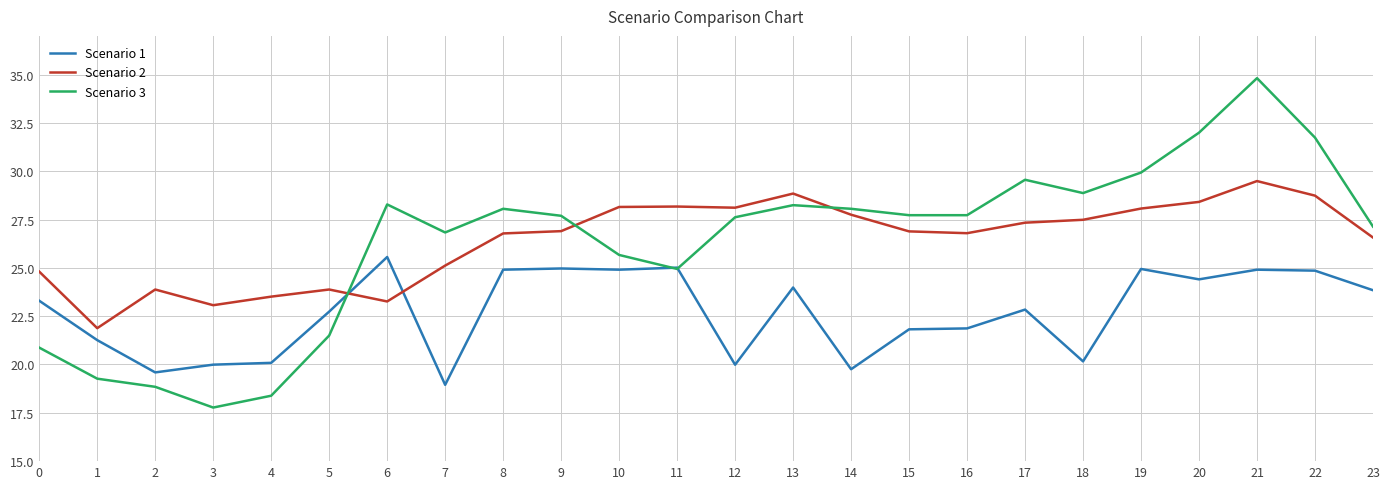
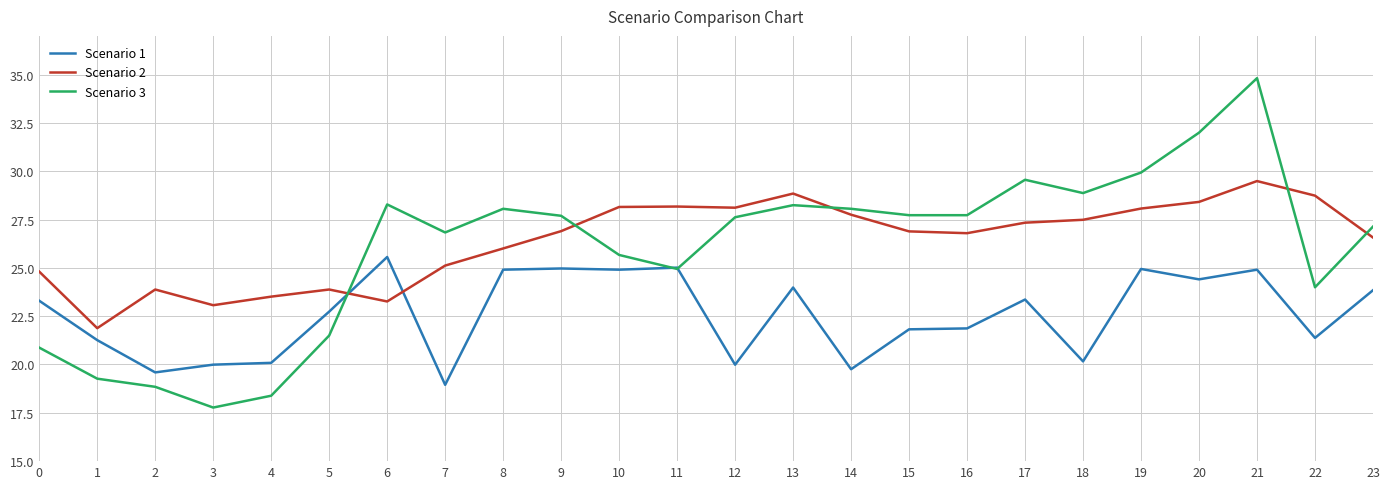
Scenario 2, 8: 26.8 -> 26.0
Scenario 1, 17: 22.8 -> 23.4
Scenario 1, 22: 24.9 -> 21.4
Scenario 3, 22: 31.7 -> 24.0
